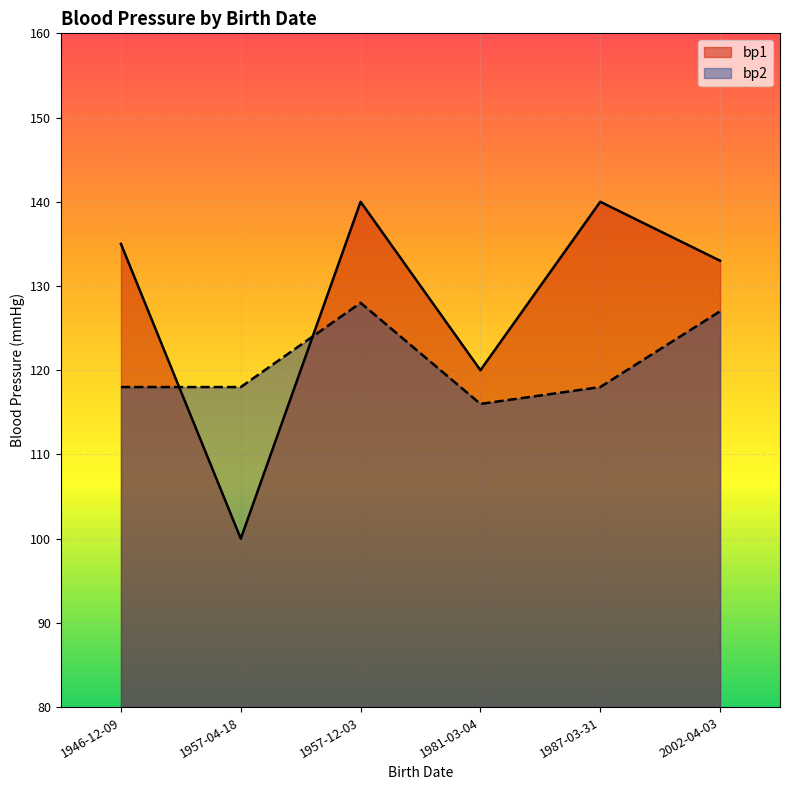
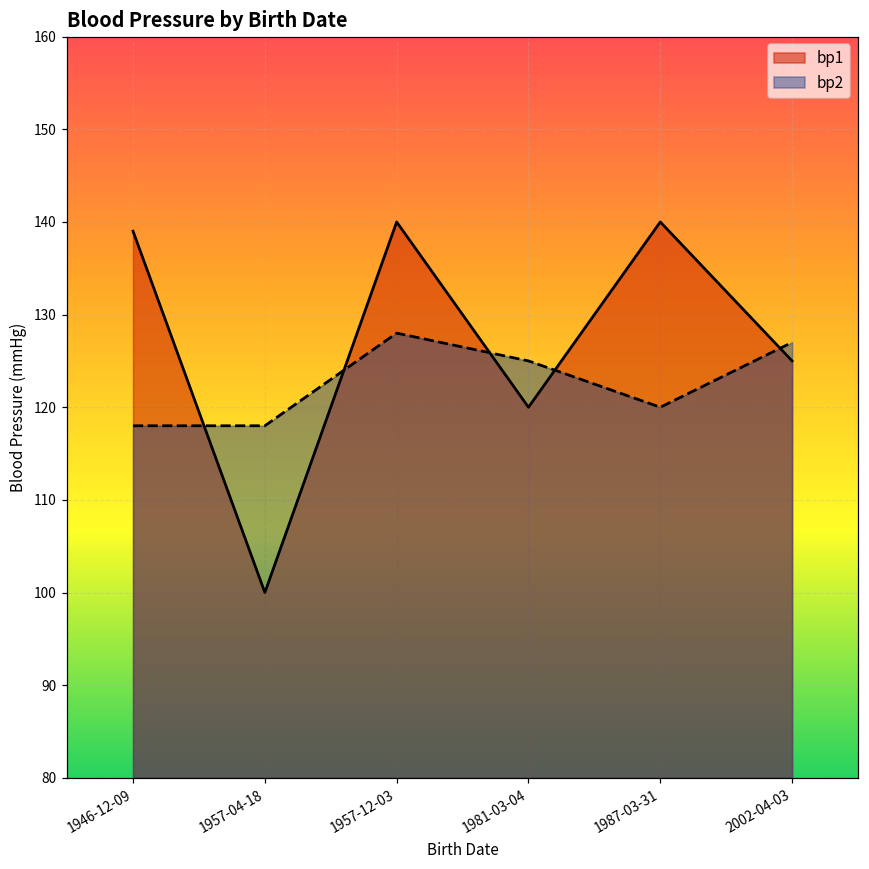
bp1, 1946-12-09: 135 -> 139
bp2, 1981-03-04: 116 -> 125
bp2, 1987-03-31: 118 -> 120
bp1, 2002-04-03: 133 -> 125
